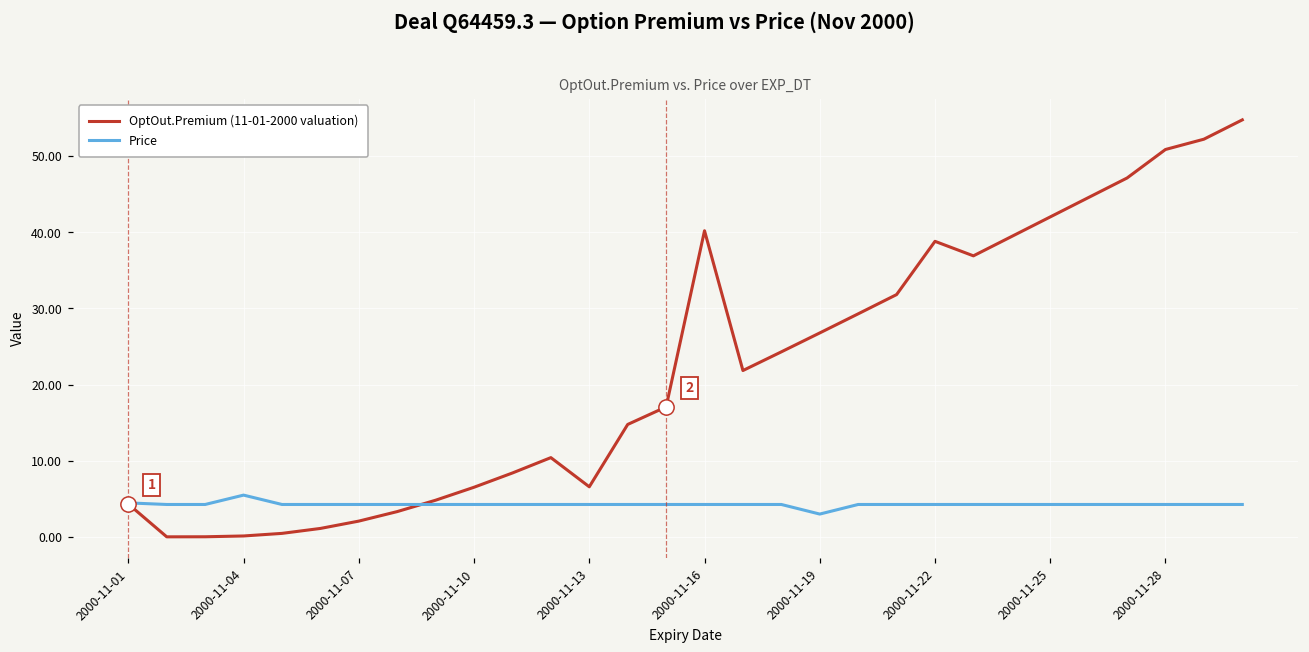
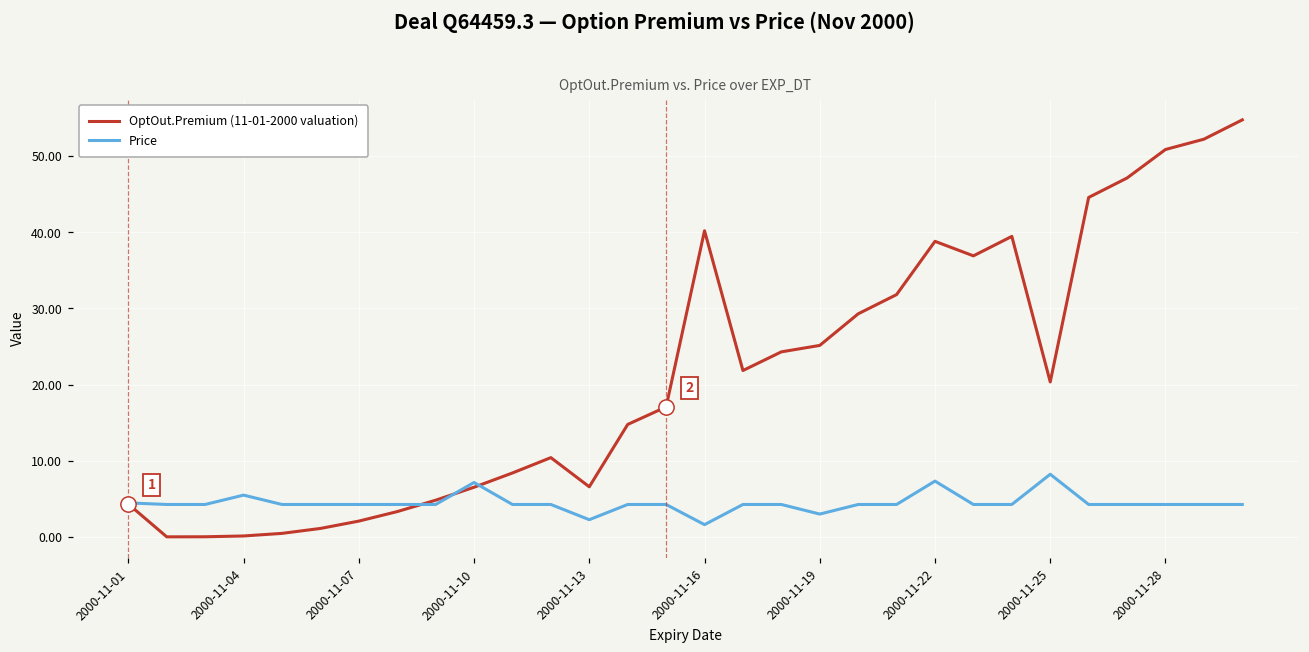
Price, 2000-11-10: 4 -> 7
Price, 2000-11-13: 4 -> 2
Price, 2000-11-16: 4 -> 2
OptOut.Premium (11-01-2000 valuation), 2000-11-19: 27 -> 25
Price, 2000-11-22: 4 -> 7
OptOut.Premium (11-01-2000 valuation), 2000-11-25: 42 -> 20
Price, 2000-11-25: 4 -> 8
